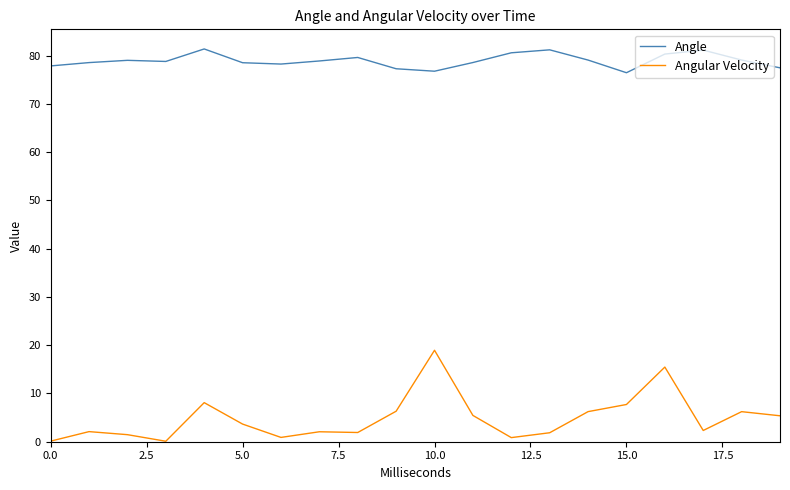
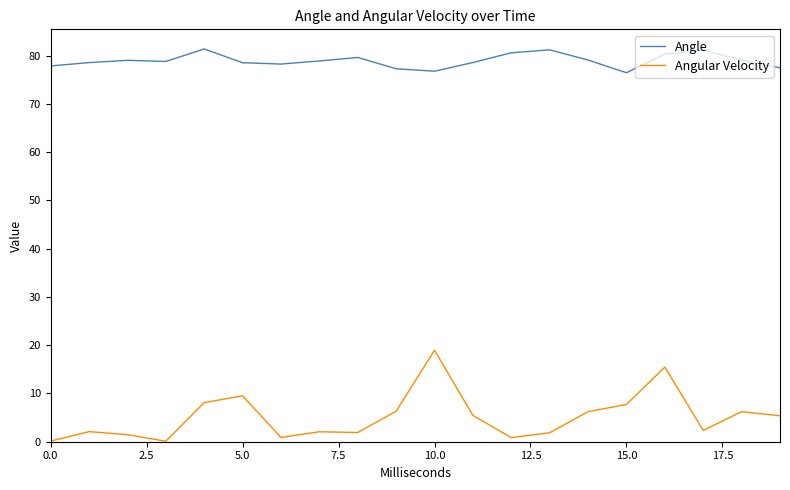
Angular Velocity, 5.0: 4 -> 10
